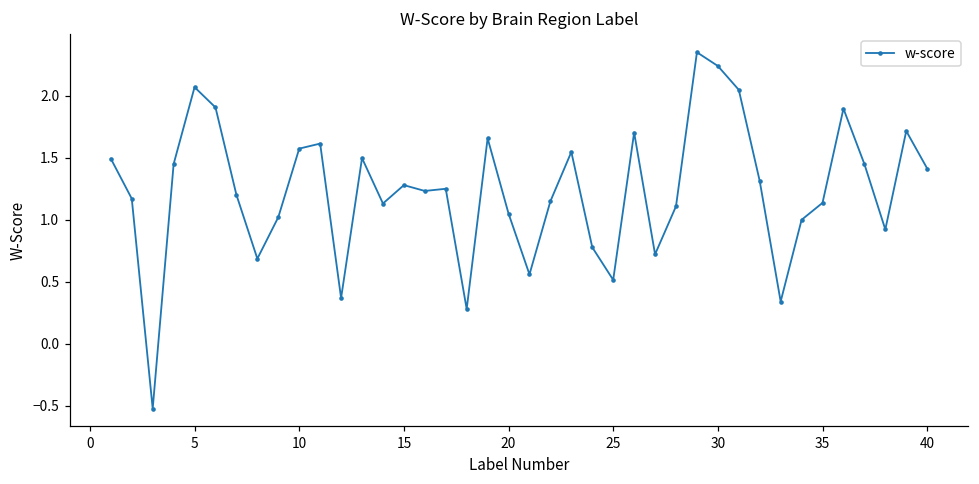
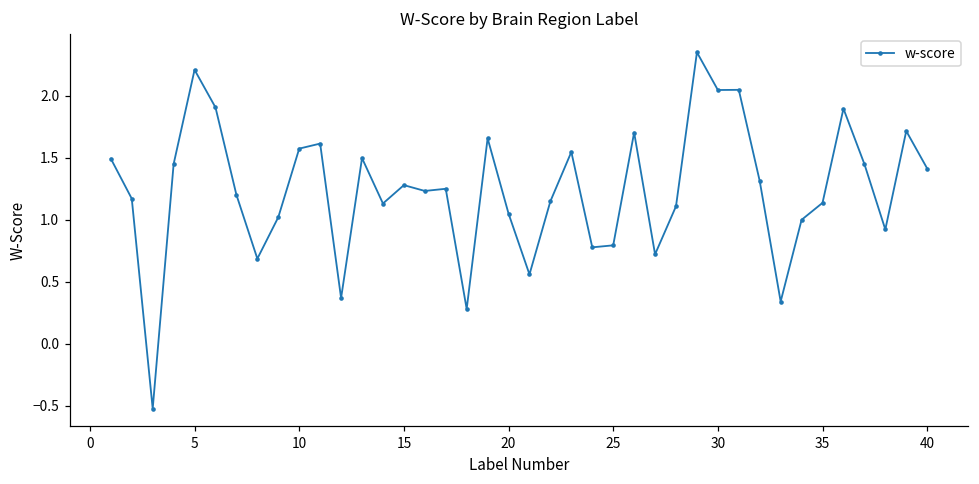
5: 2.07 -> 2.21
25: 0.51 -> 0.79
30: 2.24 -> 2.05
